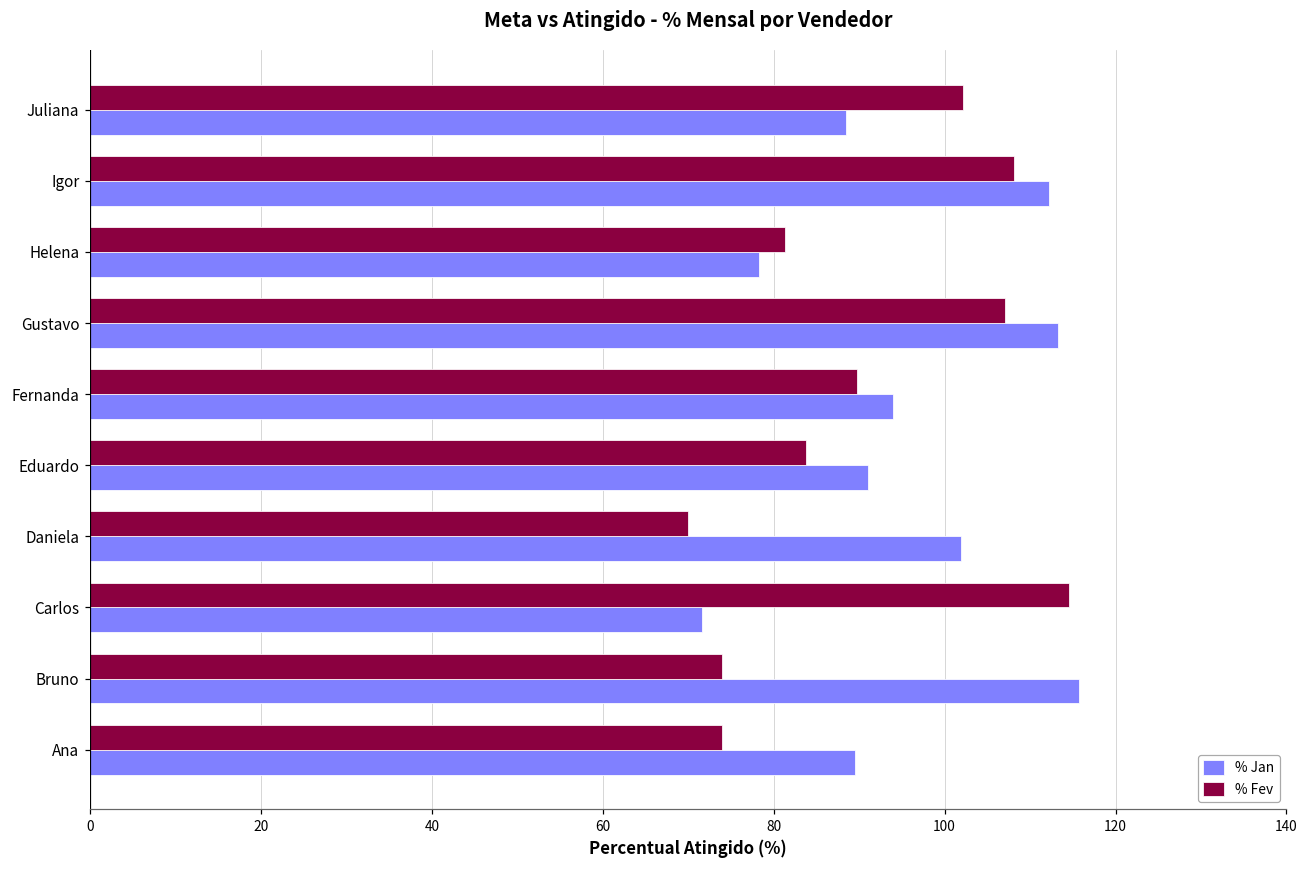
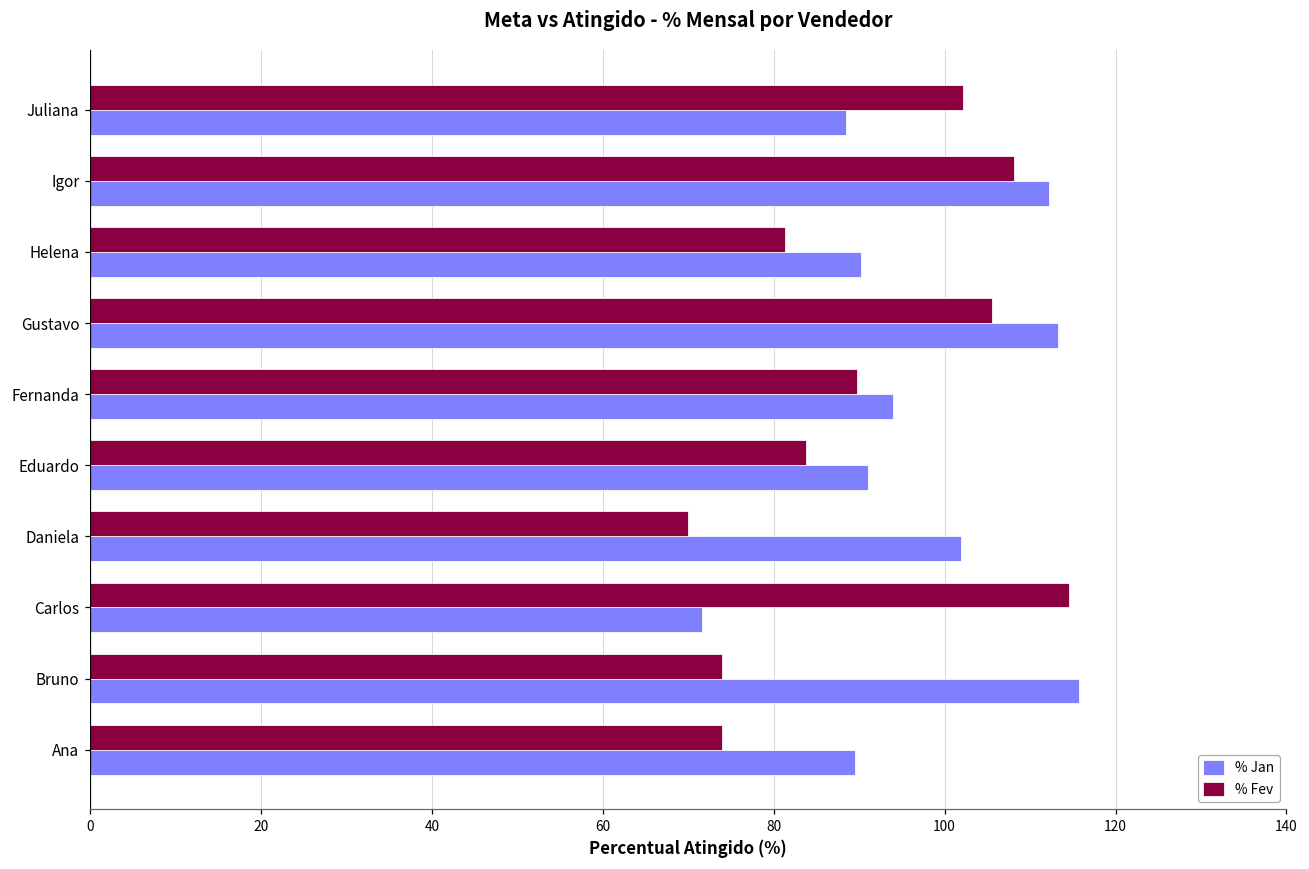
% Jan, Helena: 78 -> 90
% Fev, Gustavo: 107 -> 106
